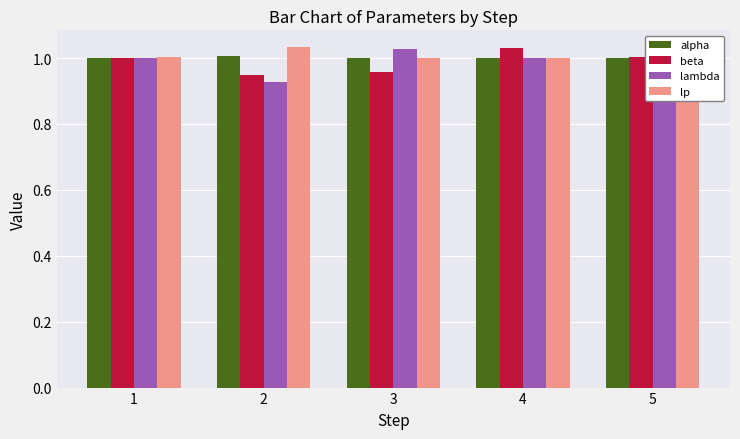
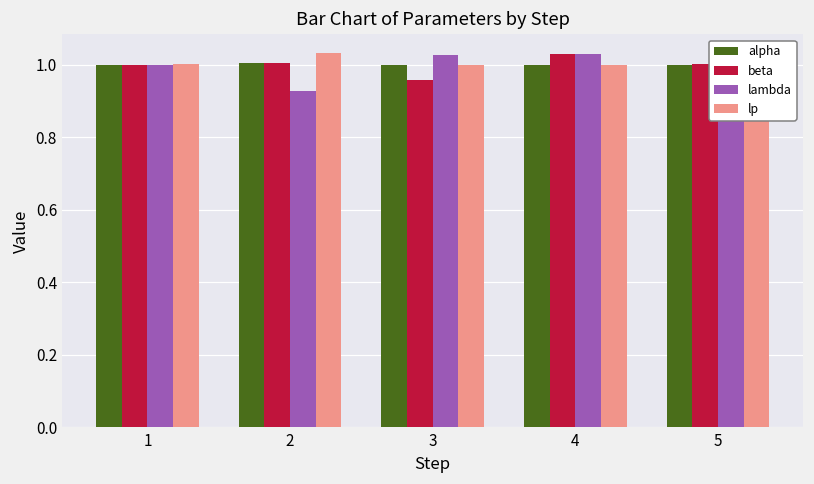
beta, 2: 0.95 -> 1.01
lambda, 4: 1.00 -> 1.03
